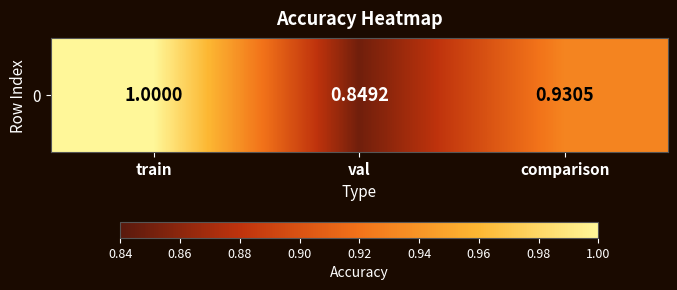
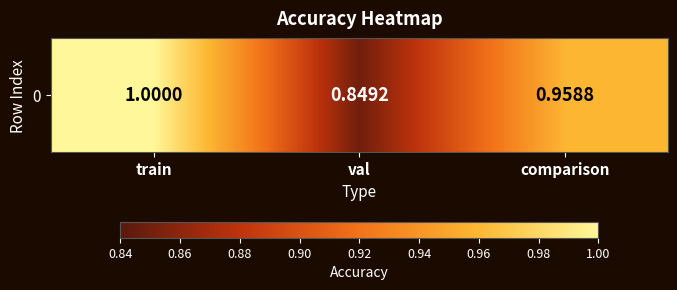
0, comparison: 0.9305 -> 0.9588
